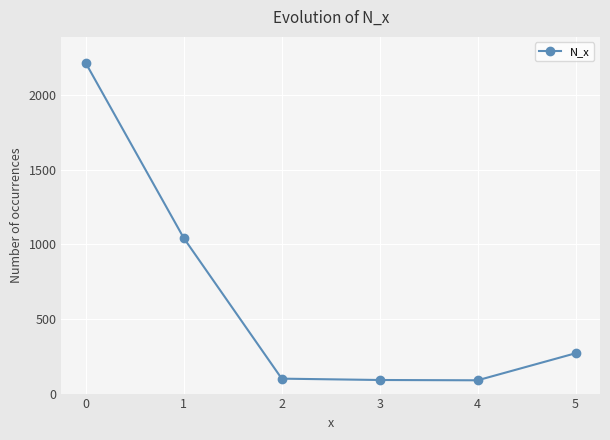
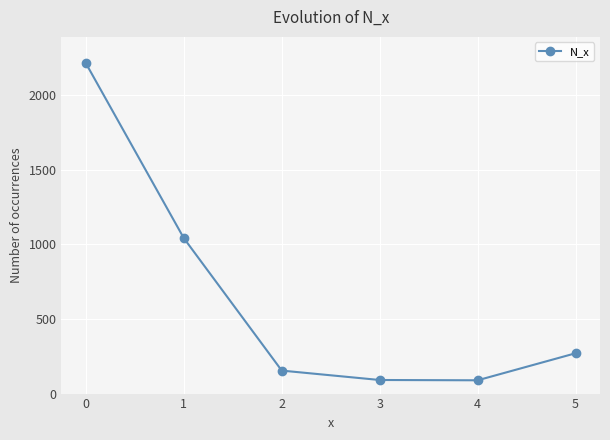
2: 100 -> 150
